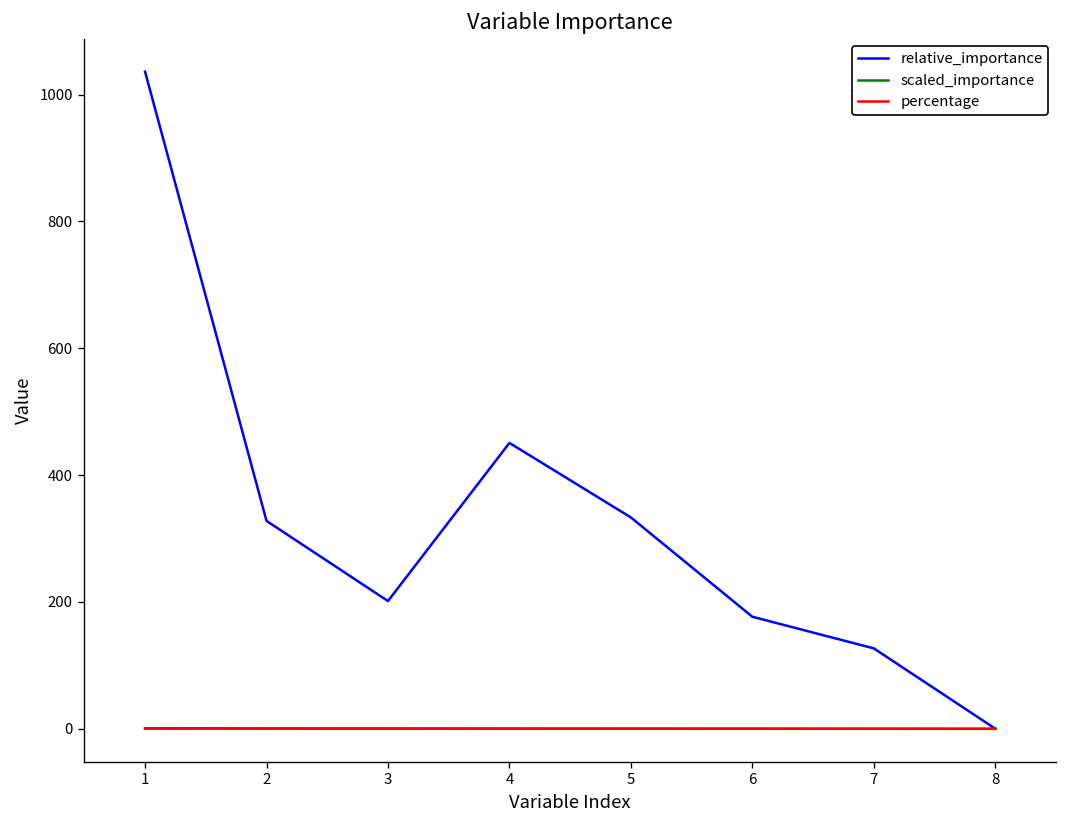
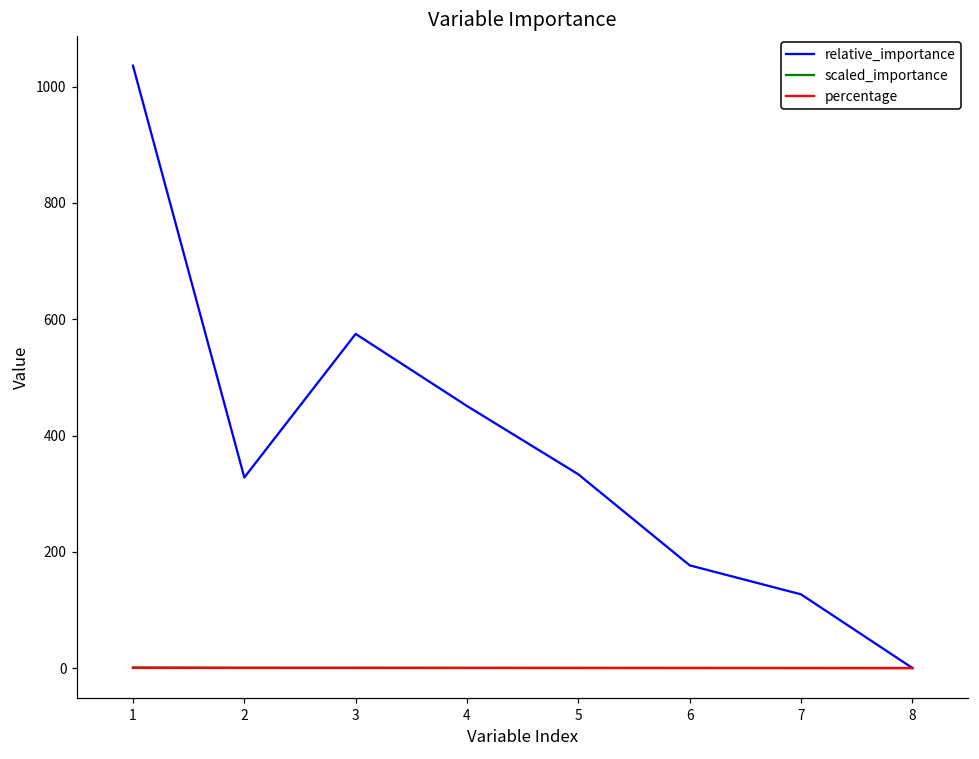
relative_importance, 3: 200 -> 570
